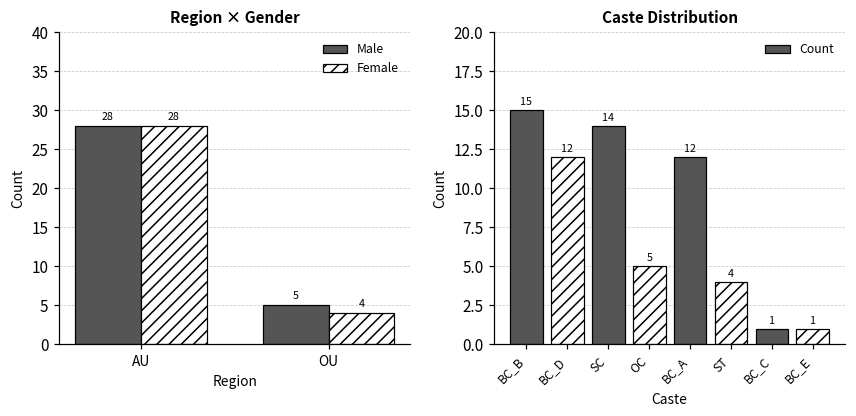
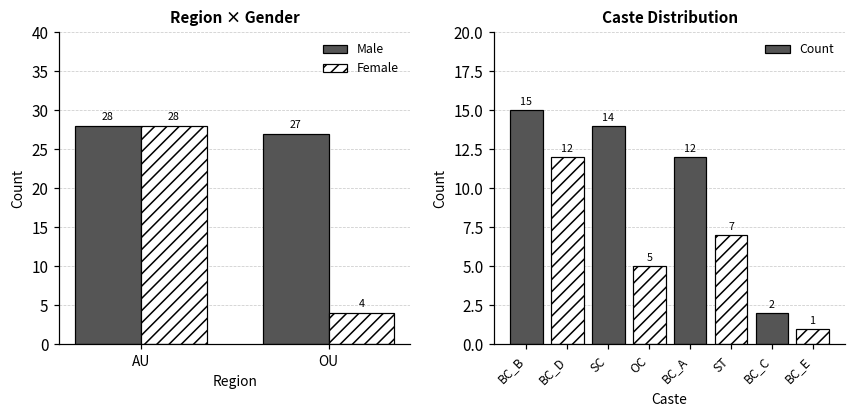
Region × Gender, Male, OU: 5 -> 27
Caste Distribution, ST: 4 -> 7
Caste Distribution, BC_C: 1 -> 2
